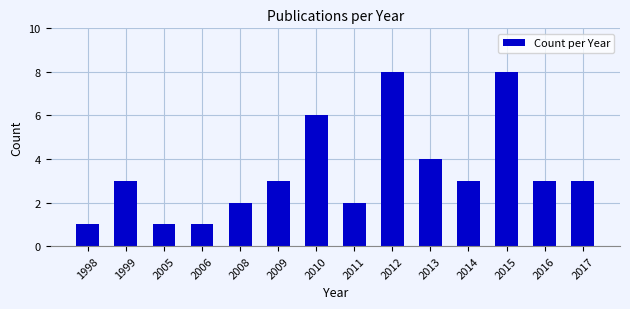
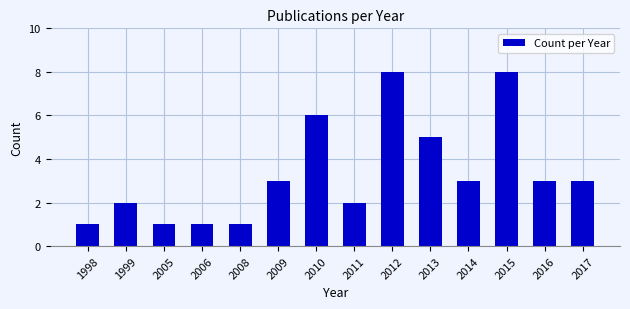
1999: 3 -> 2
2008: 2 -> 1
2013: 4 -> 5
